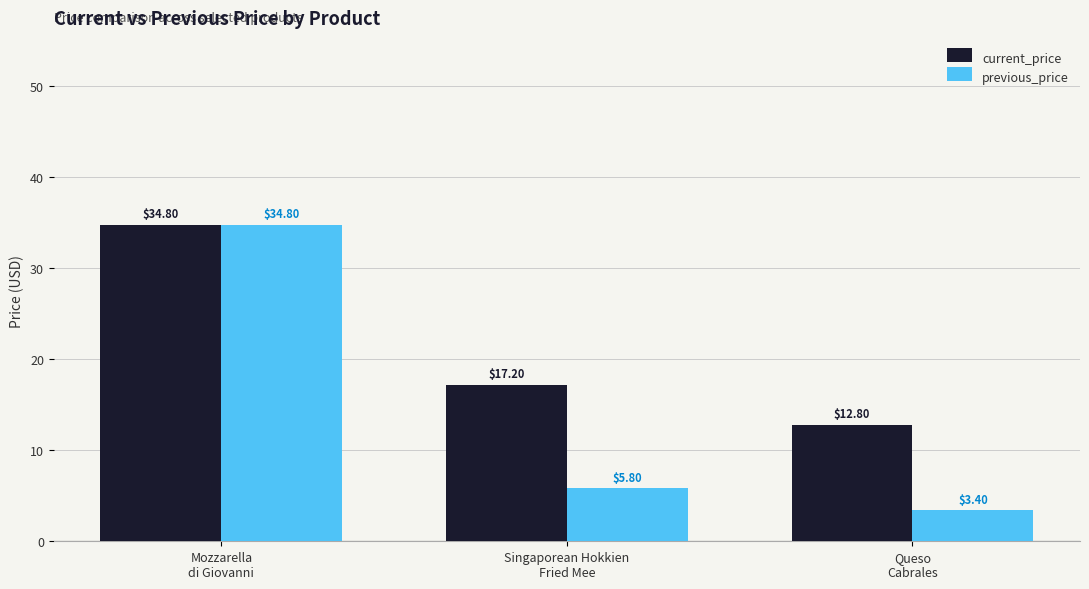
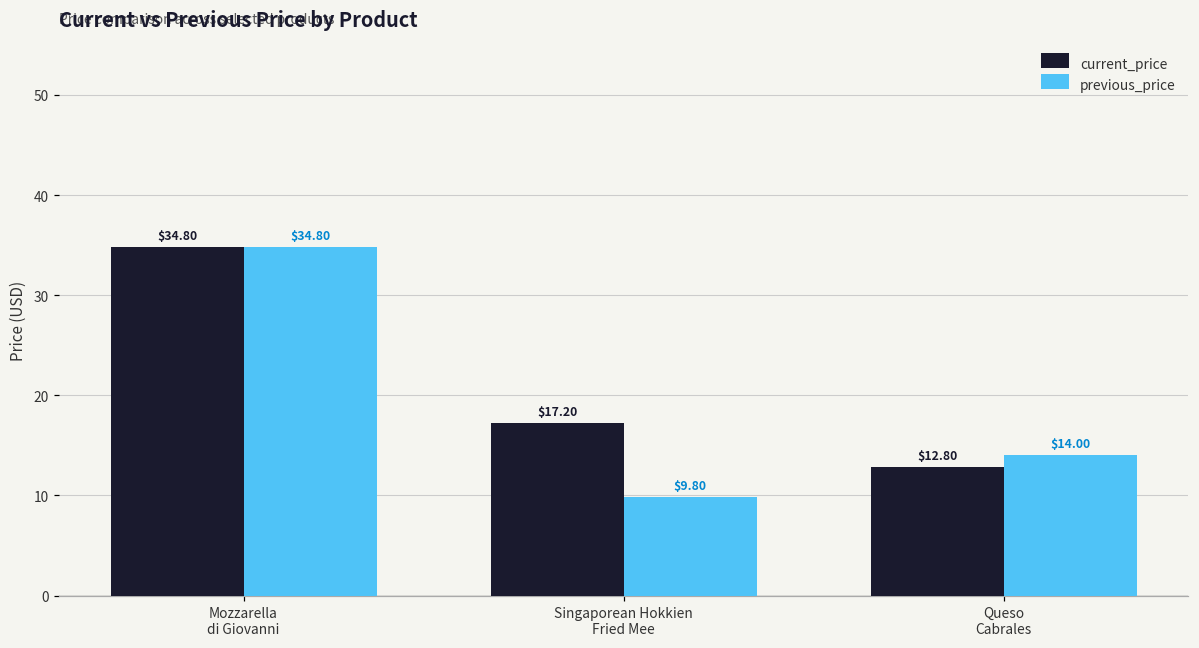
previous_price, Singaporean Hokkien Fried Mee: $5.80 -> $9.80
previous_price, Queso Cabrales: $3.40 -> $14.00
